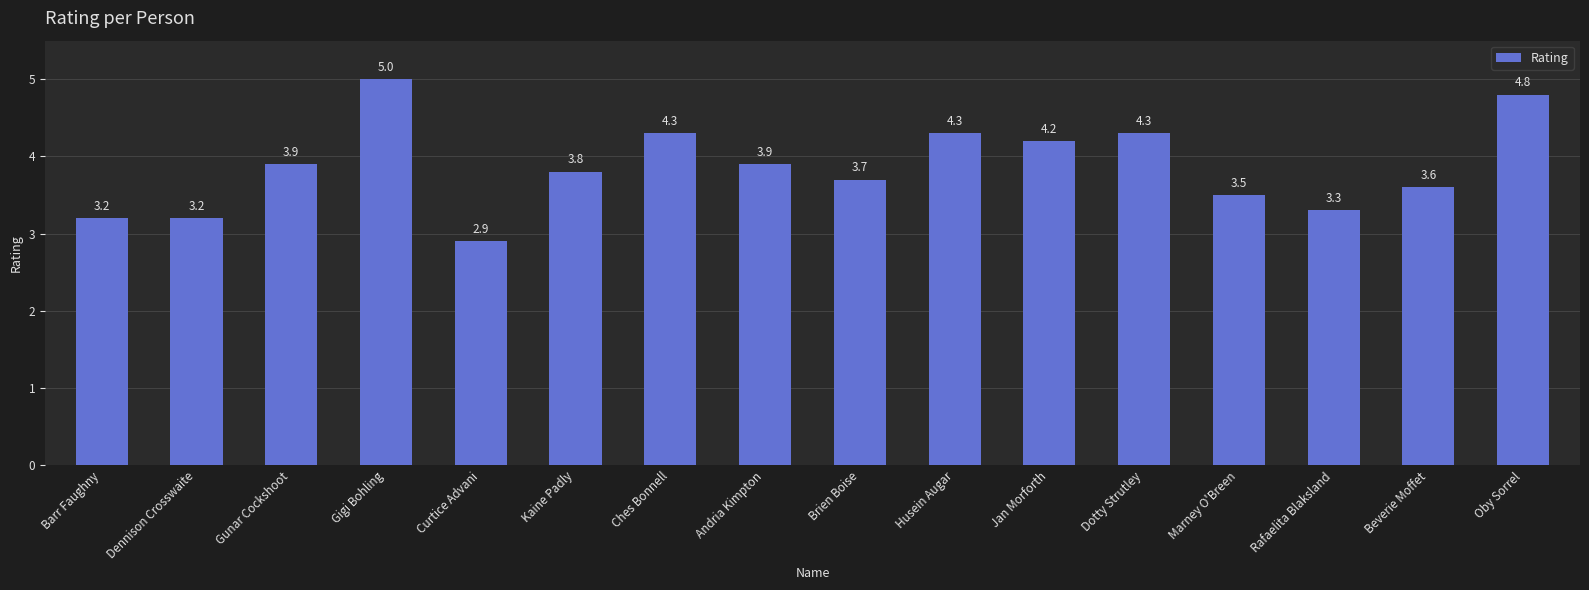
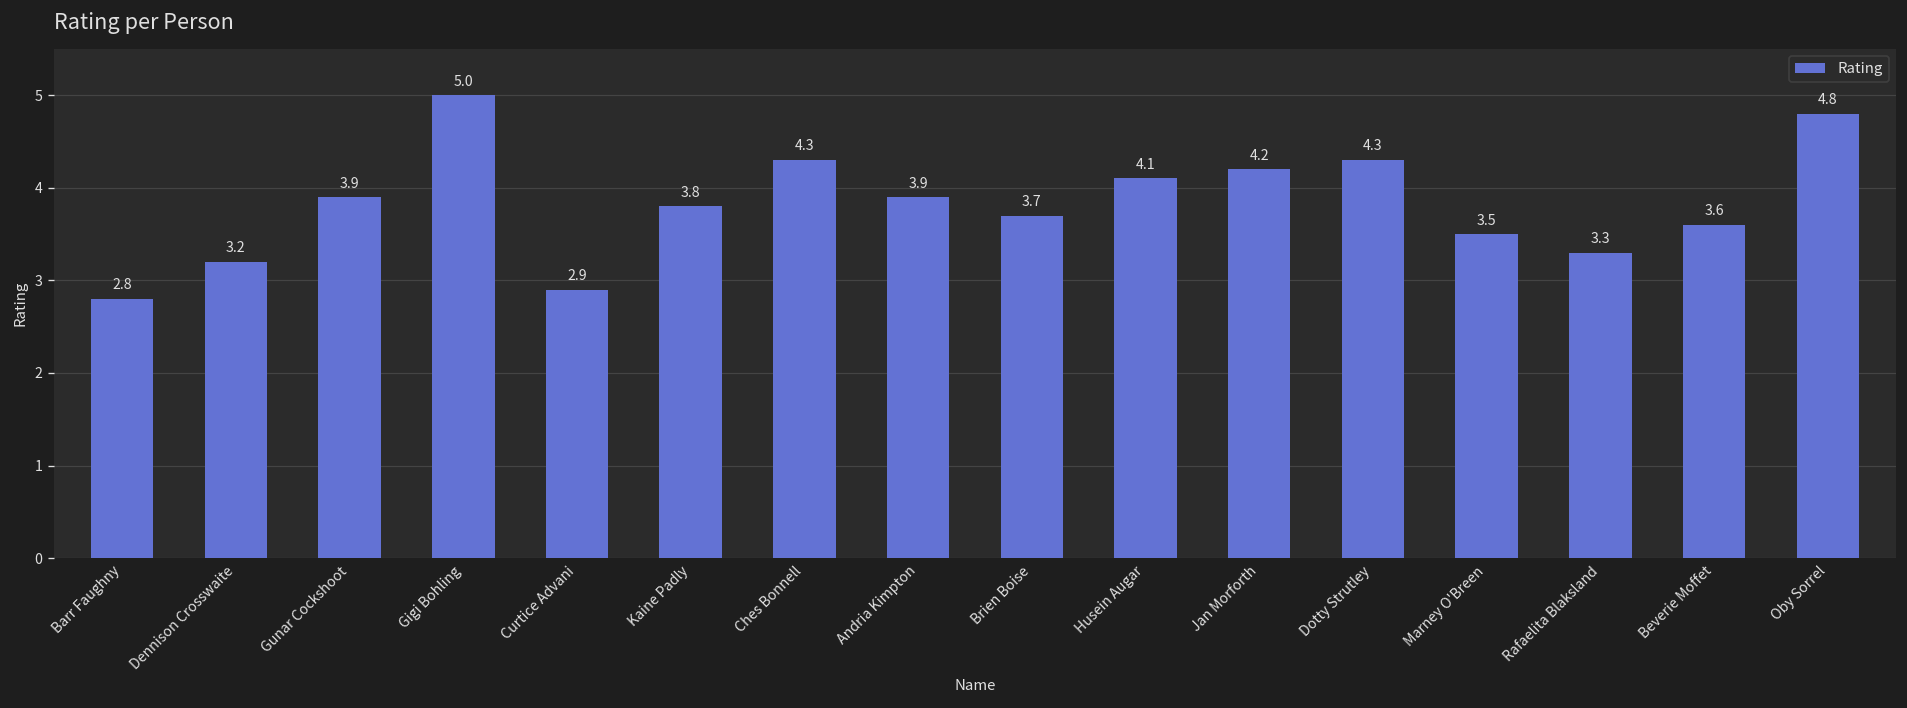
Barr Faughny: 3.2 -> 2.8
Husein Augar: 4.3 -> 4.1
